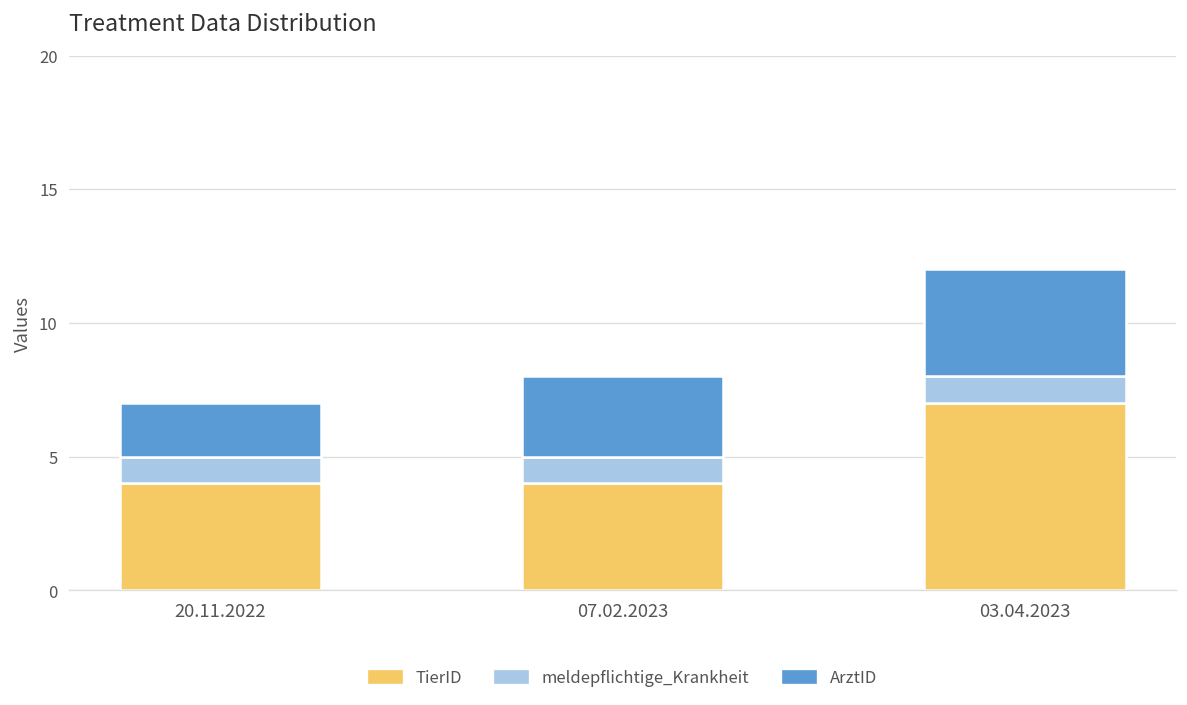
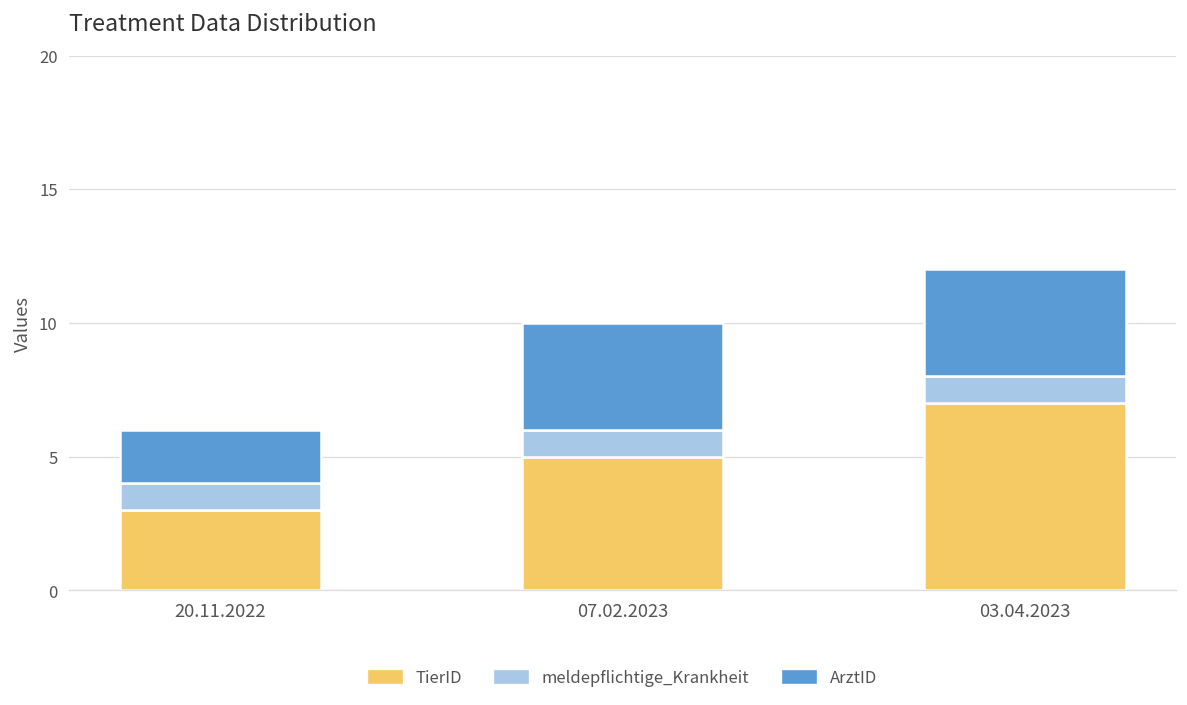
TierID, 20.11.2022: 4 -> 3
TierID, 07.02.2023: 4 -> 5
ArztID, 07.02.2023: 3 -> 4
